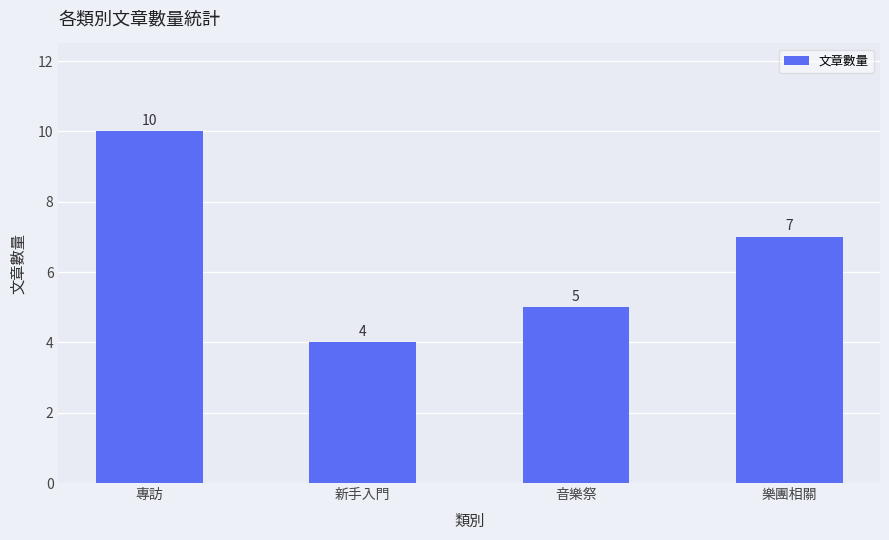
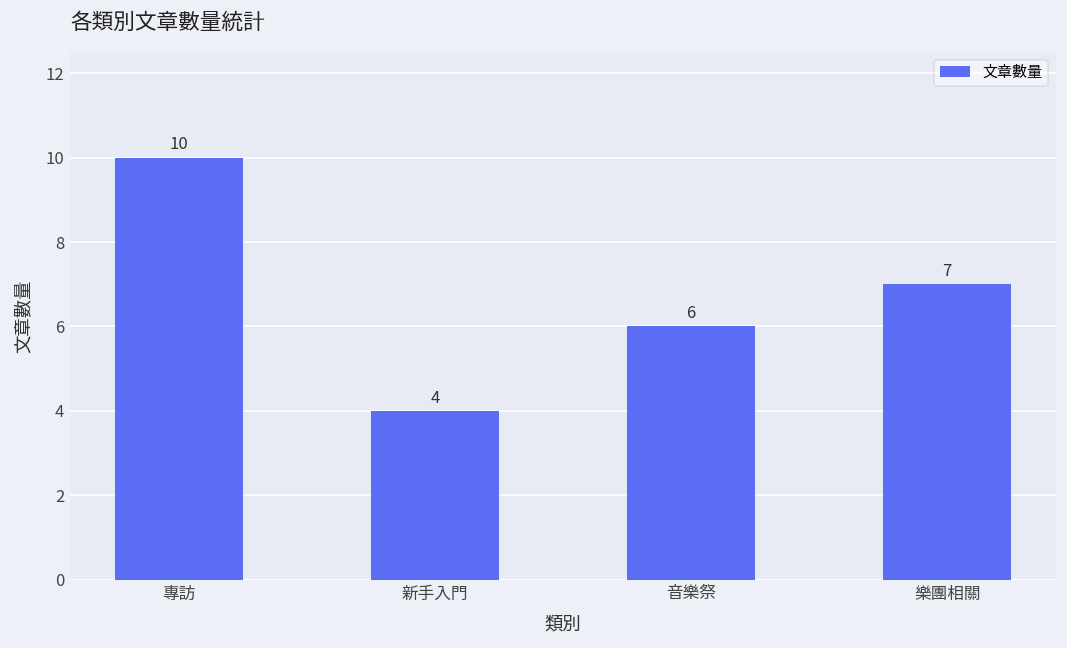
音樂祭: 5 -> 6
